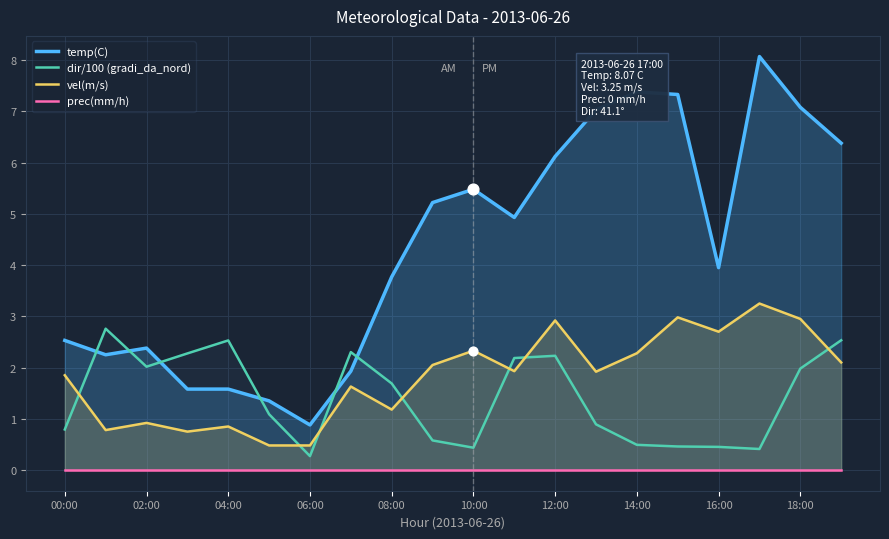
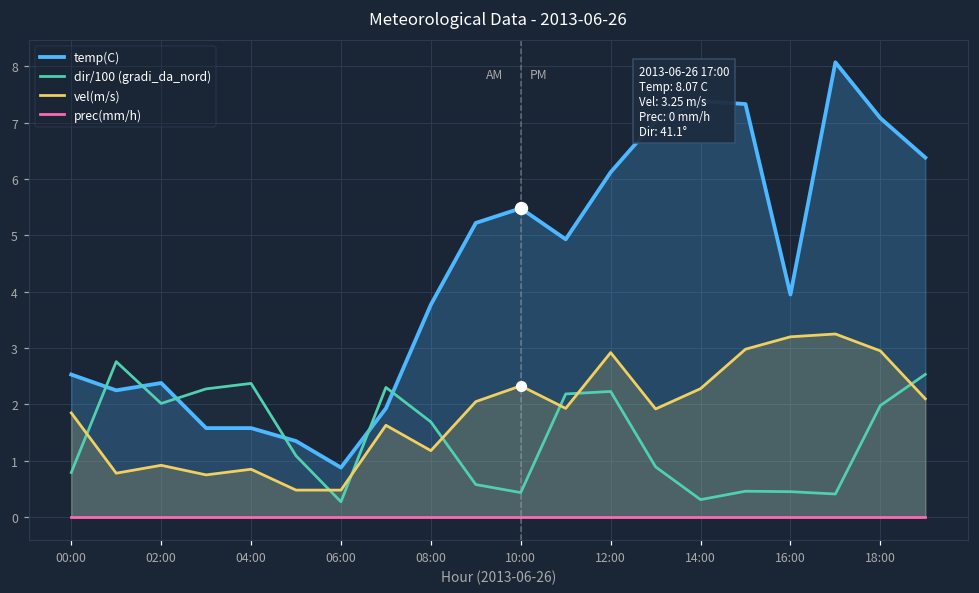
dir/100 (gradi_da_nord), 04:00: 2.5 -> 2.4
dir/100 (gradi_da_nord), 14:00: 0.5 -> 0.3
vel(m/s), 16:00: 2.7 -> 3.2
